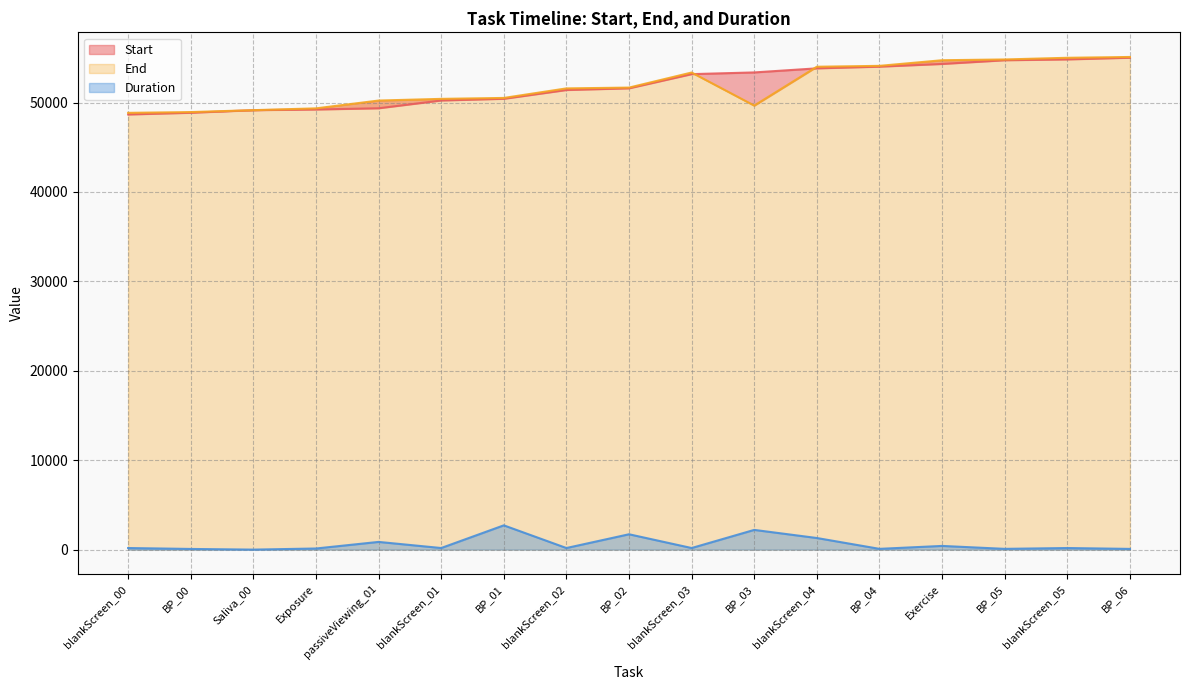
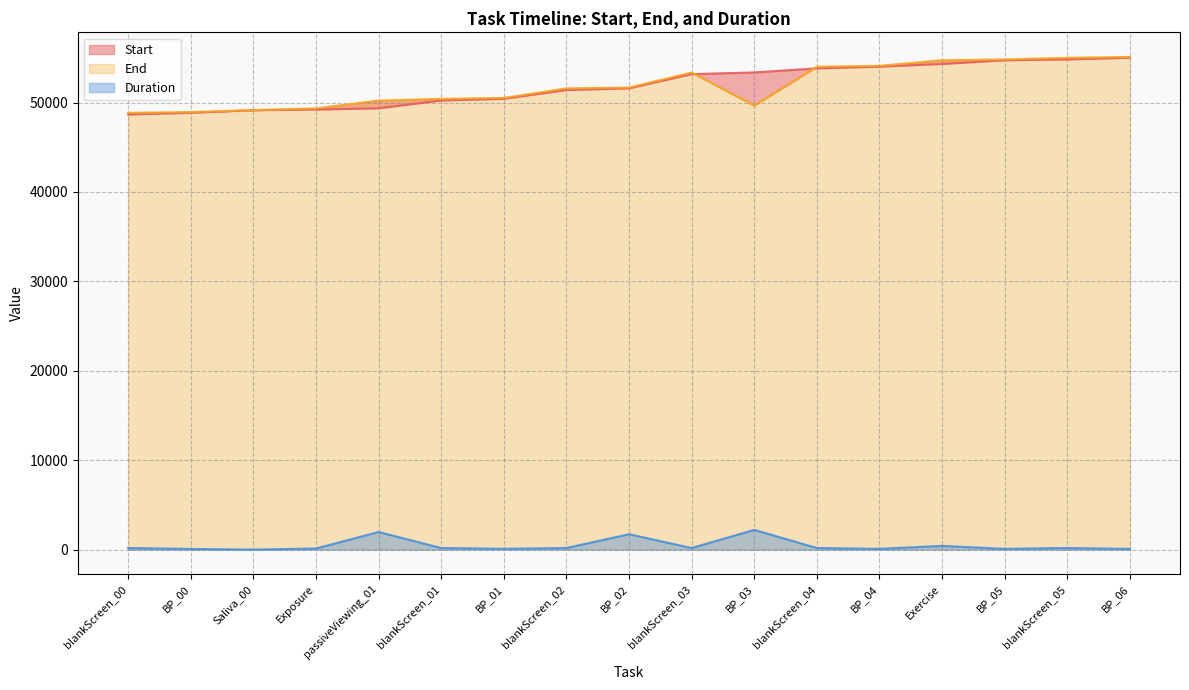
Duration, passiveViewing_01: 1000 -> 2000
Duration, BP_01: 3000 -> 0
Duration, blankScreen_04: 1000 -> 0
